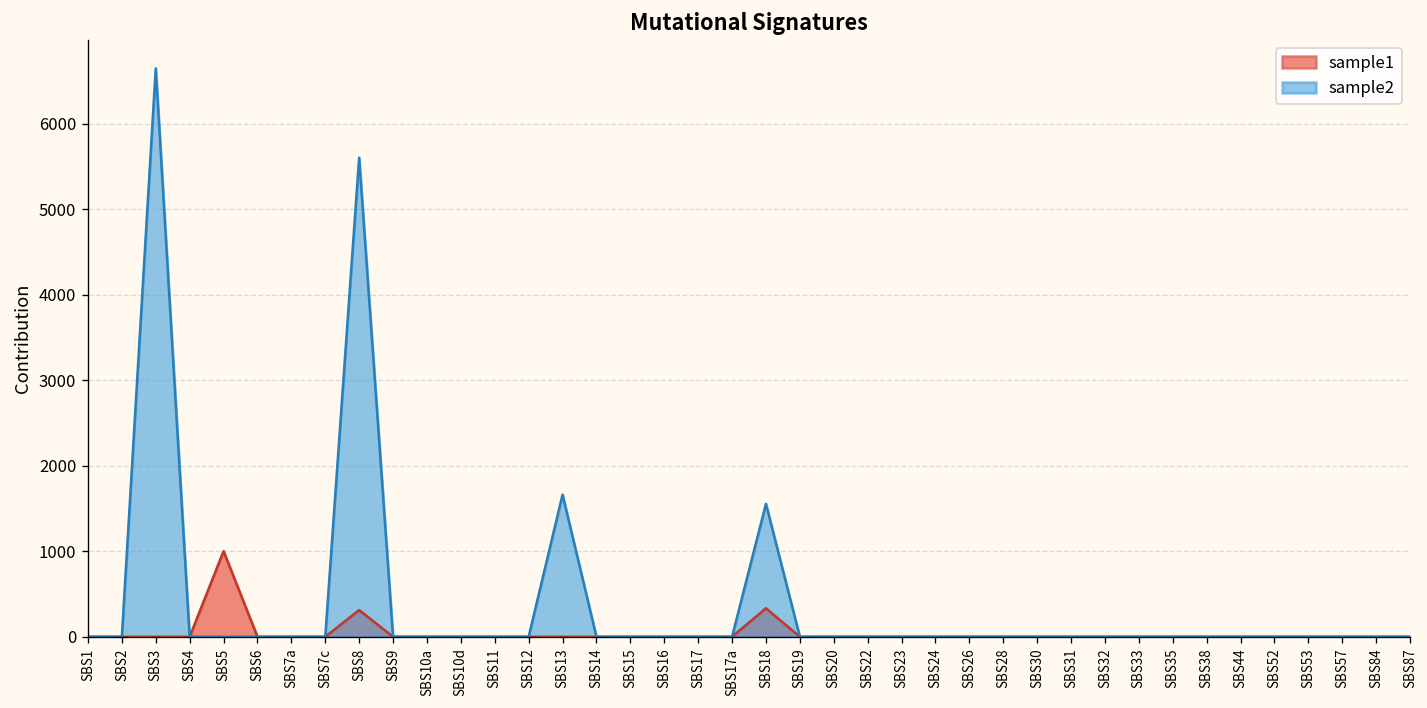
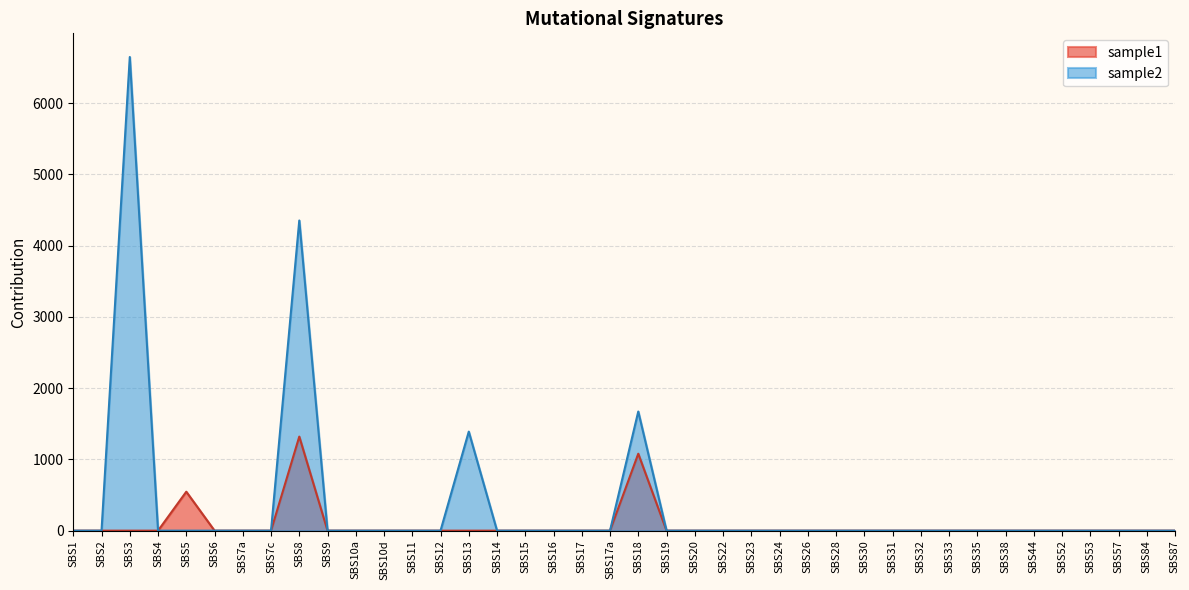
sample1, SBS5: 1000 -> 500
sample1, SBS8: 300 -> 1300
sample2, SBS8: 5600 -> 4400
sample2, SBS13: 1700 -> 1400
sample1, SBS18: 300 -> 1100
sample2, SBS18: 1600 -> 1700
